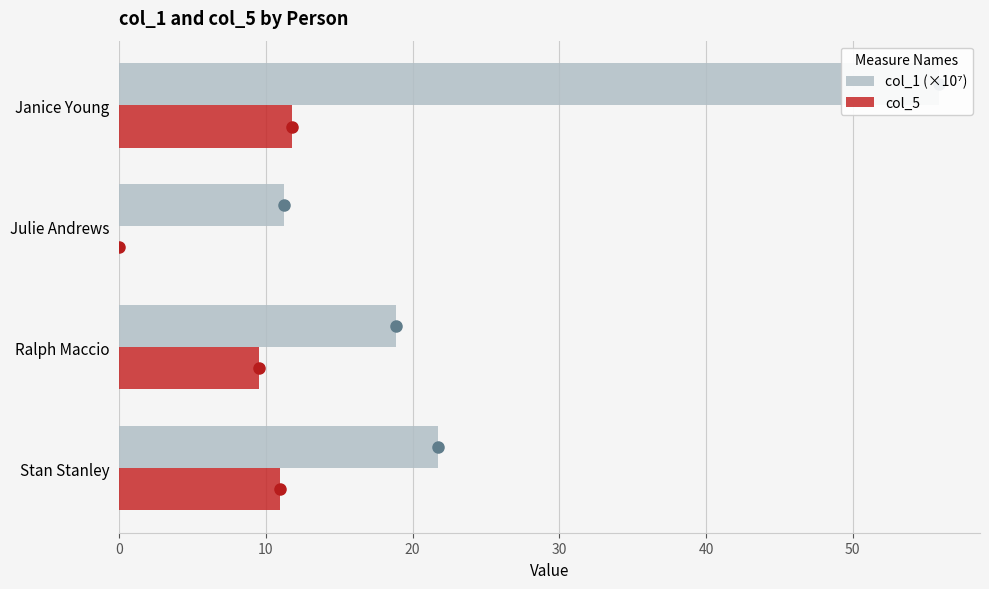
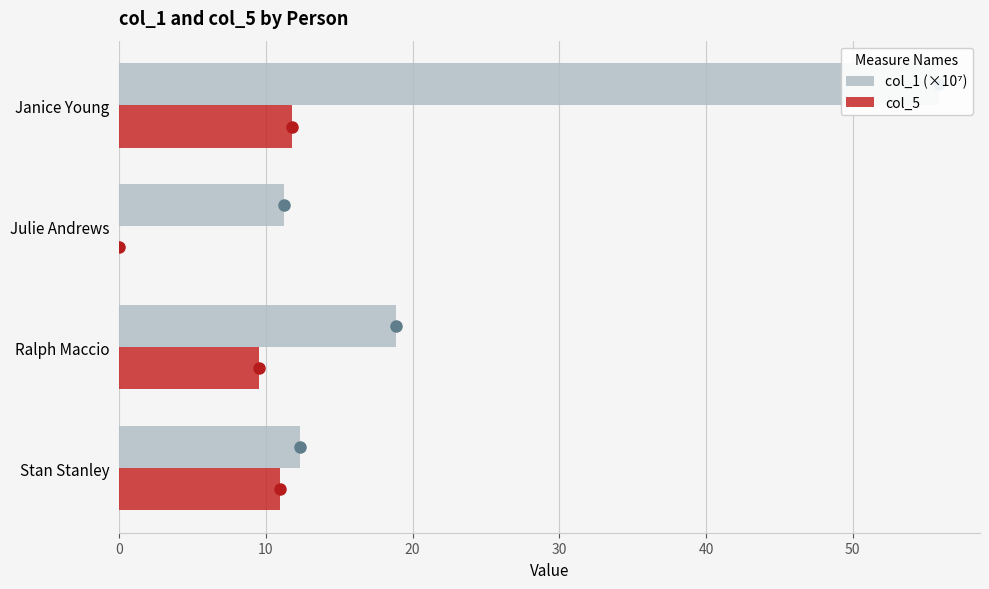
col_1 (×10⁷), Stan Stanley: 21.7 -> 12.3
